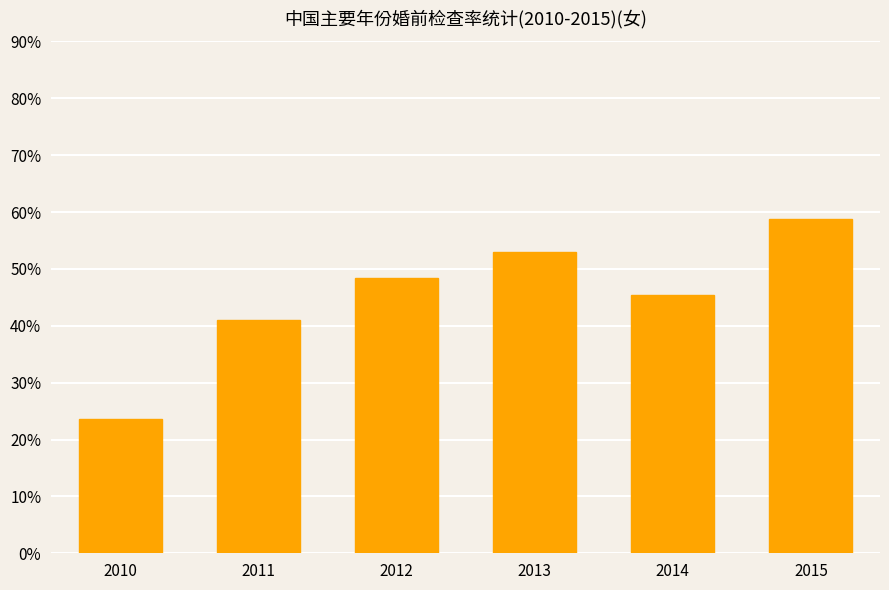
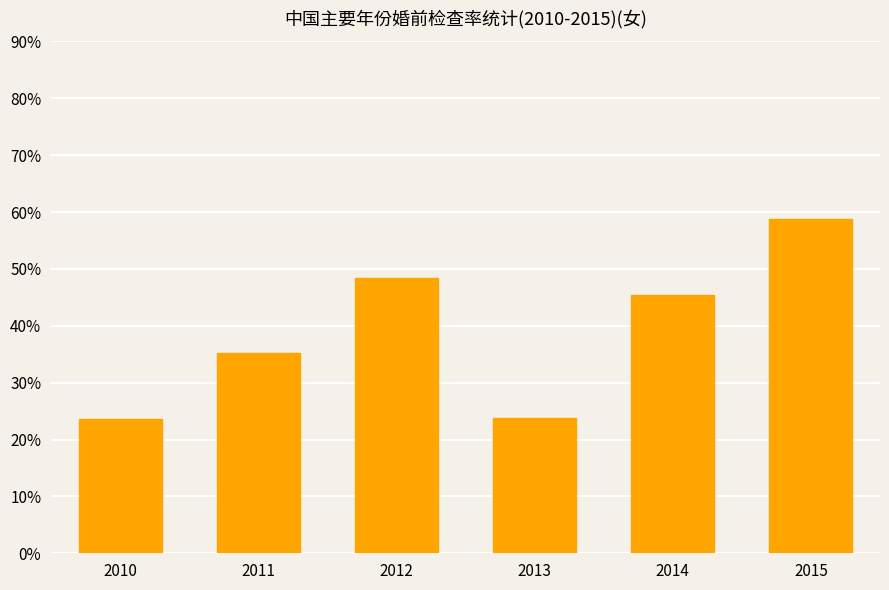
2011: 41% -> 35%
2013: 53% -> 24%
